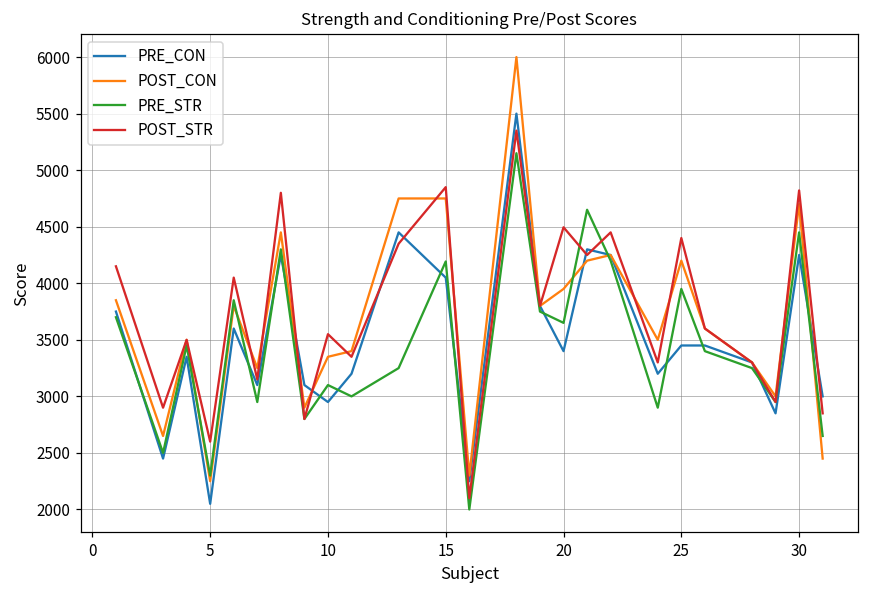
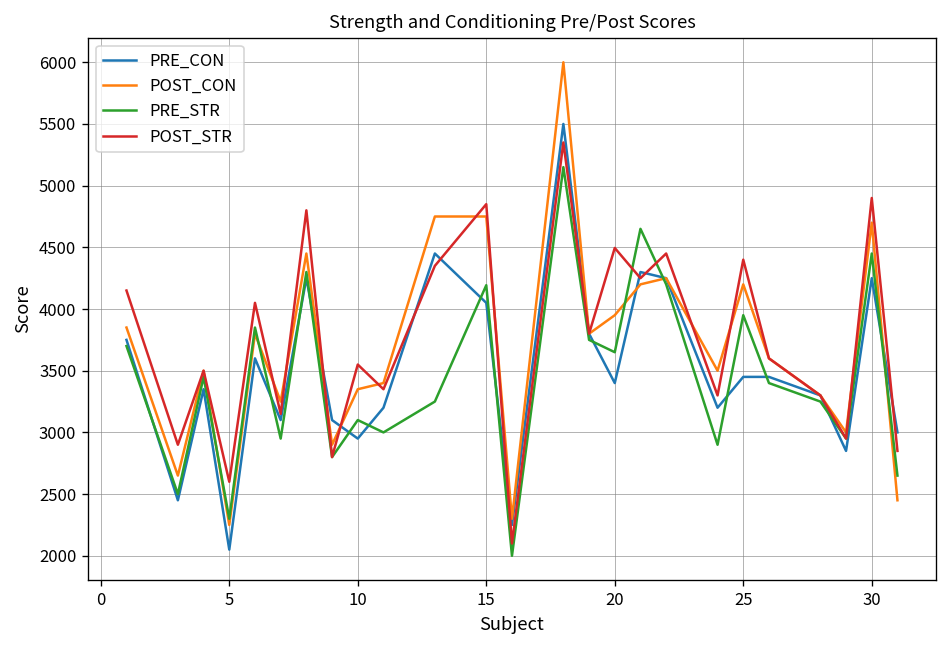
POST_STR, 30: 4820 -> 4900
